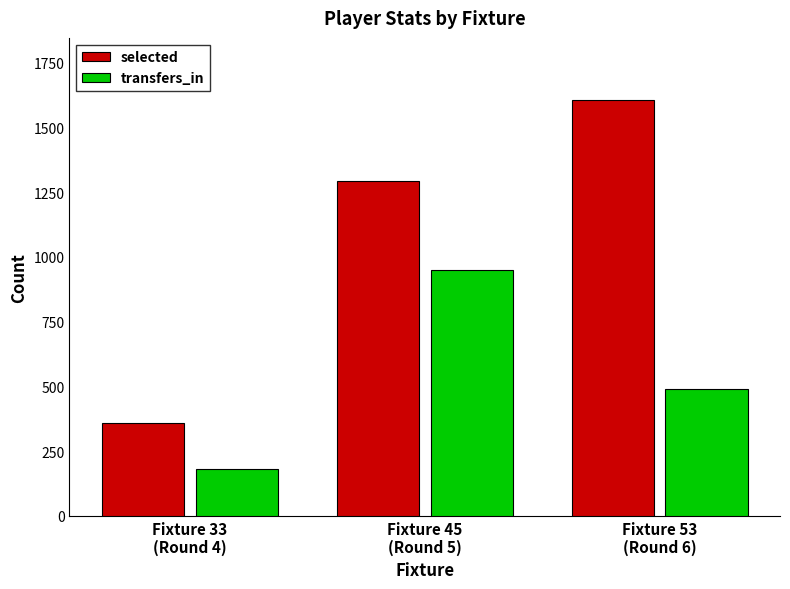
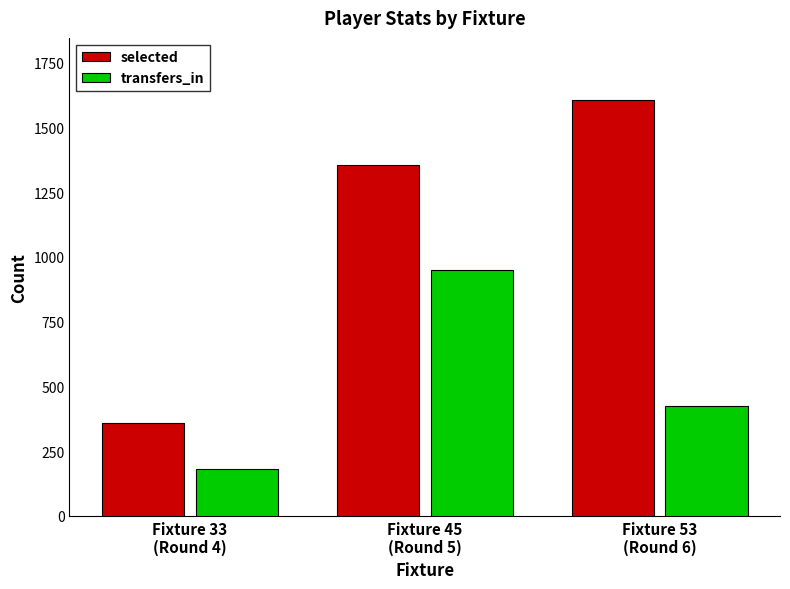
selected, Fixture 45 (Round 5): 1290 -> 1360
transfers_in, Fixture 53 (Round 6): 490 -> 420
